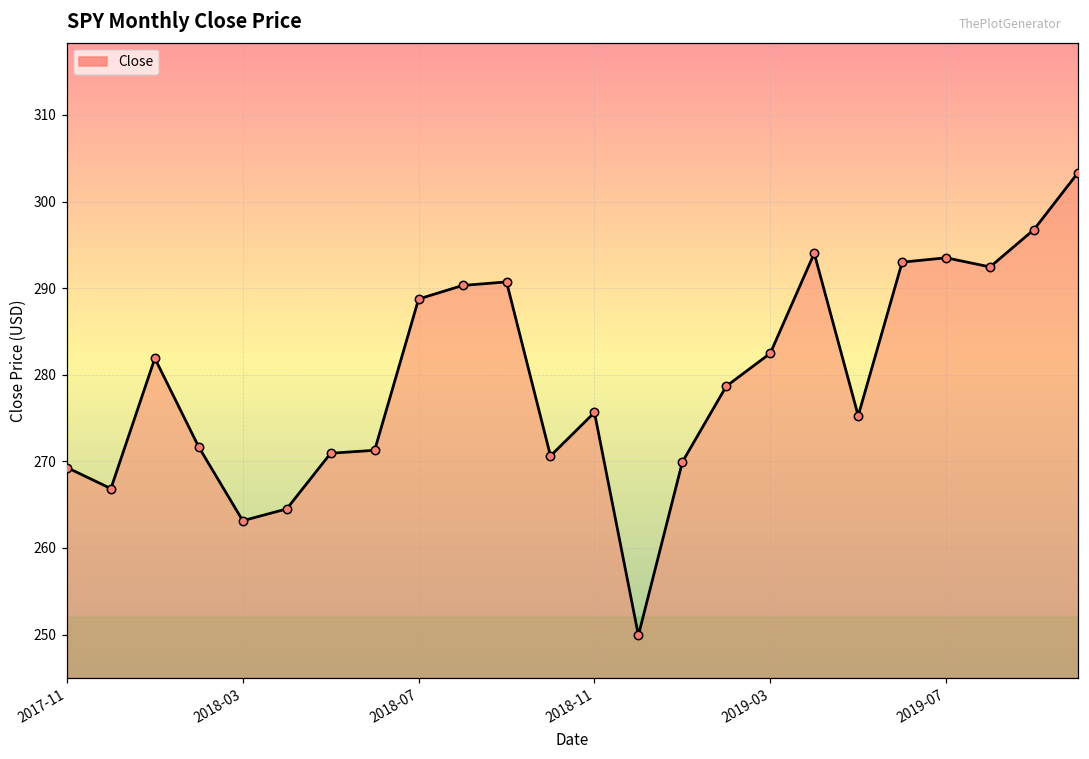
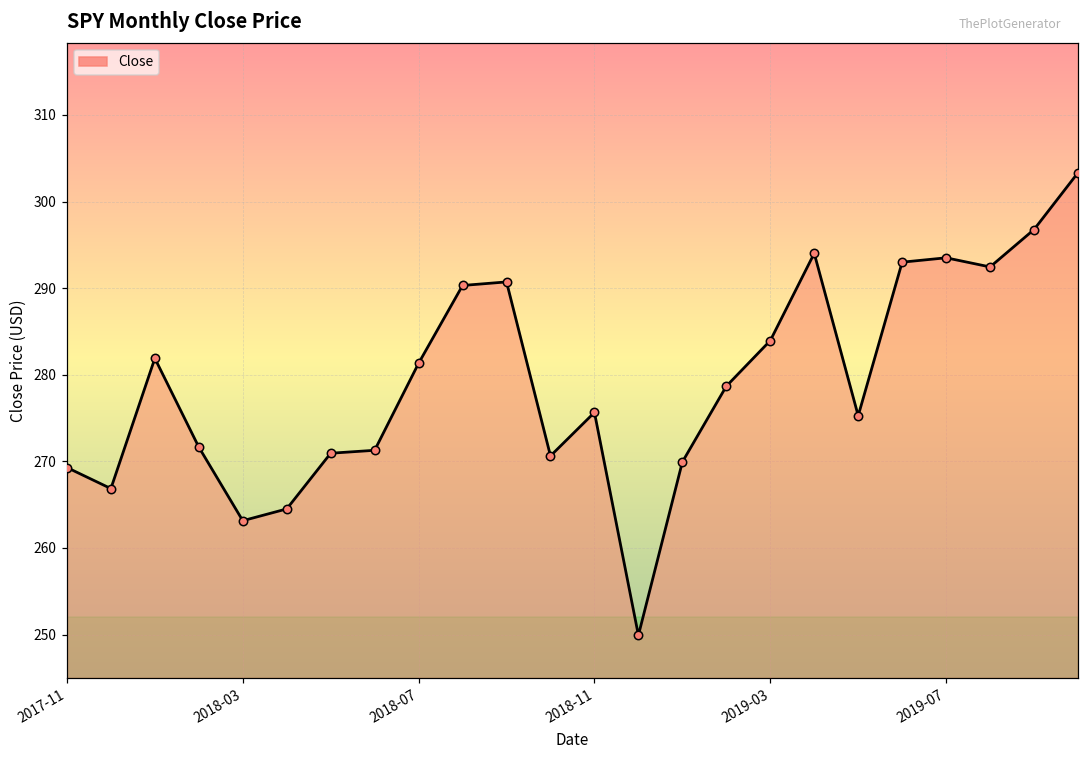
2018-07: 289 -> 281
2019-03: 282 -> 284
